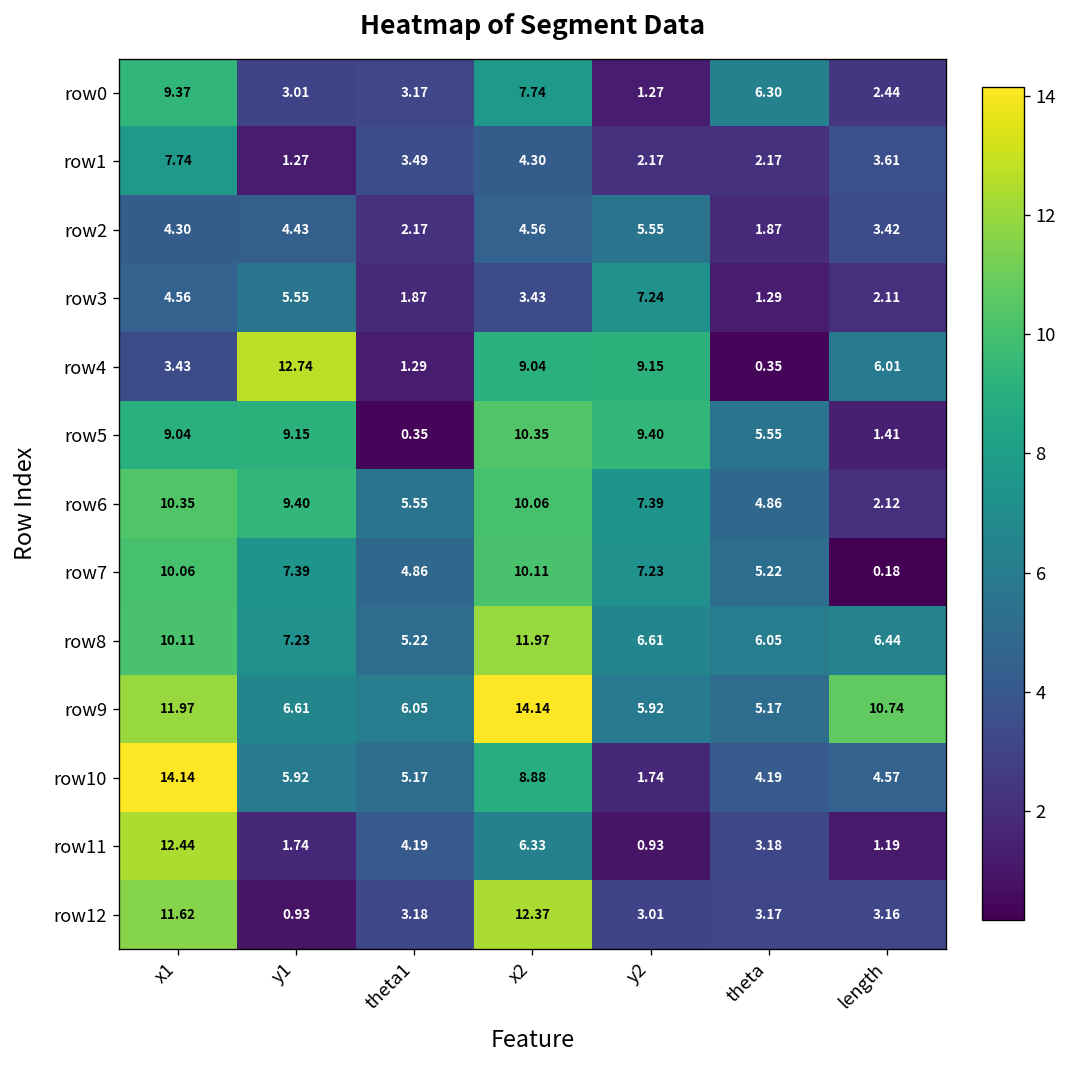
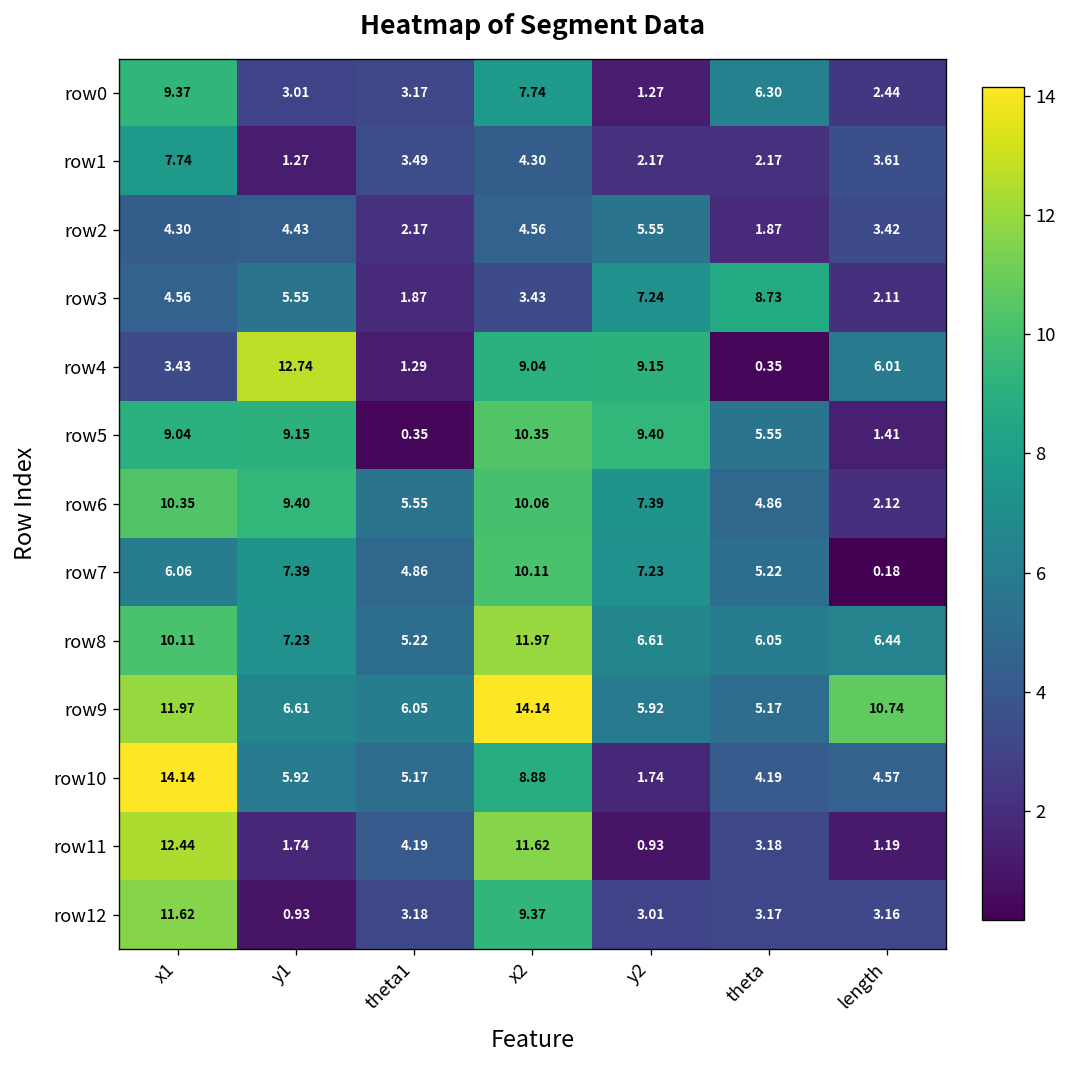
row3, theta: 1.29 -> 8.73
row7, x1: 10.06 -> 6.06
row11, x2: 6.33 -> 11.62
row12, x2: 12.37 -> 9.37
